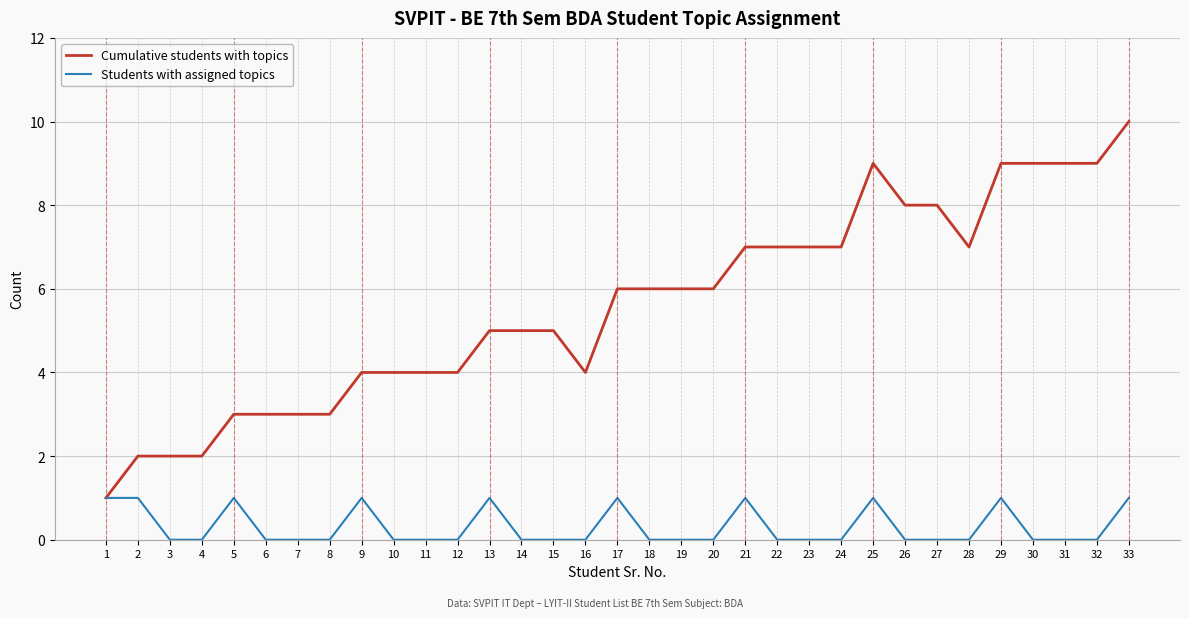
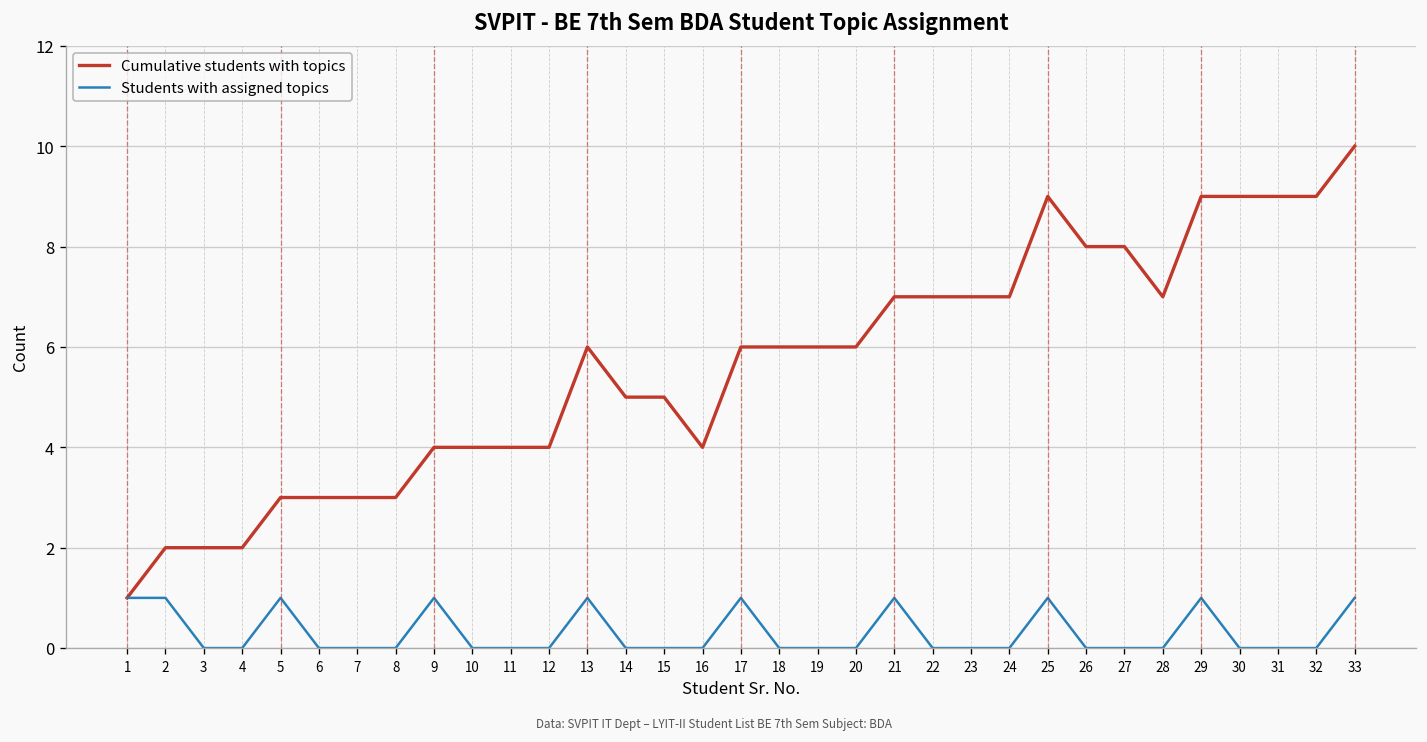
Cumulative students with topics, 13: 5 -> 6
